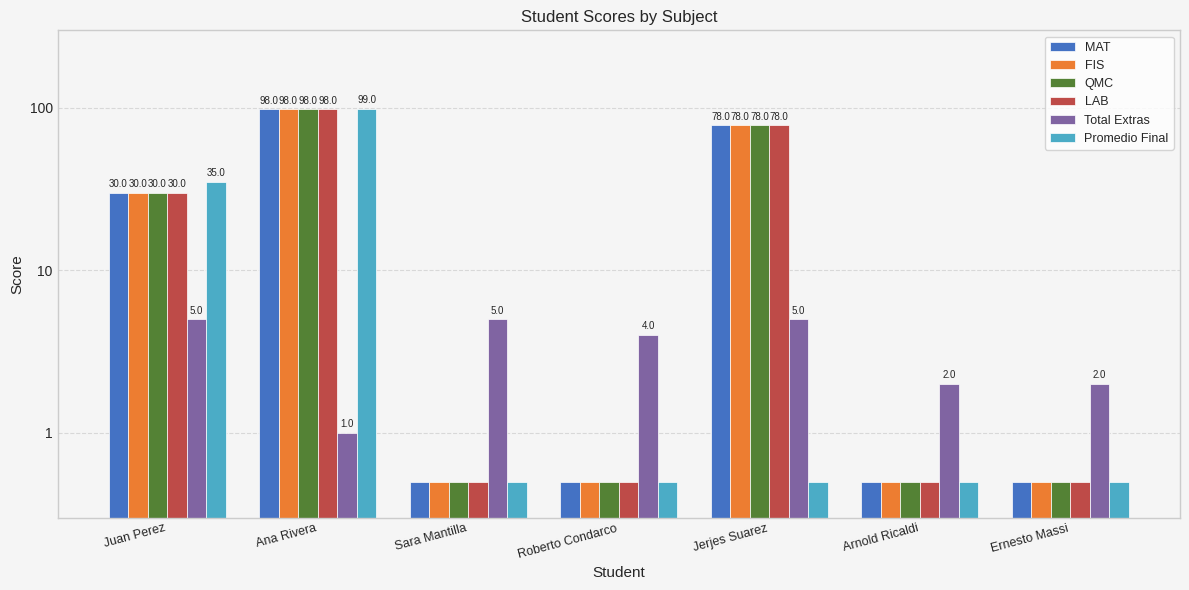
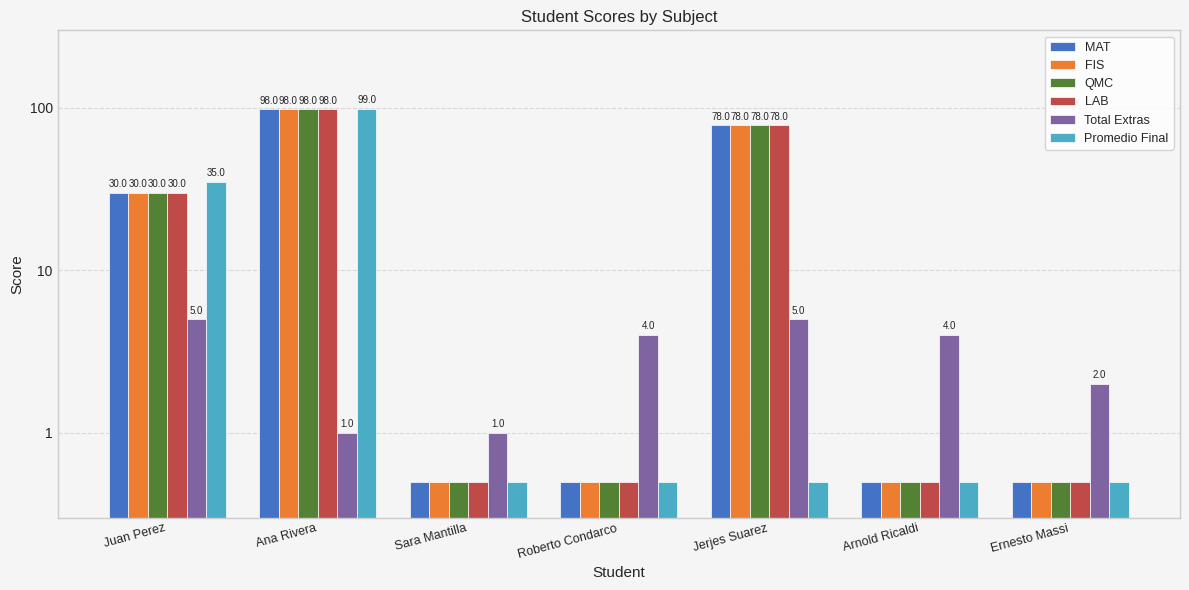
Total Extras, Sara Mantilla: 5.0 -> 1.0
Total Extras, Arnold Ricaldi: 2.0 -> 4.0
